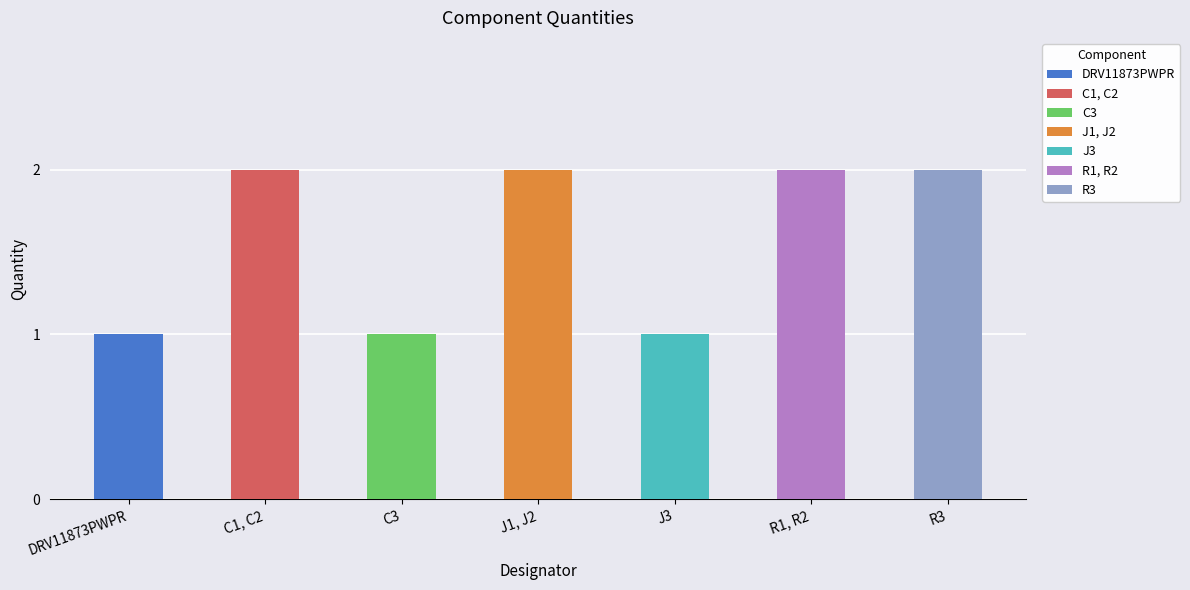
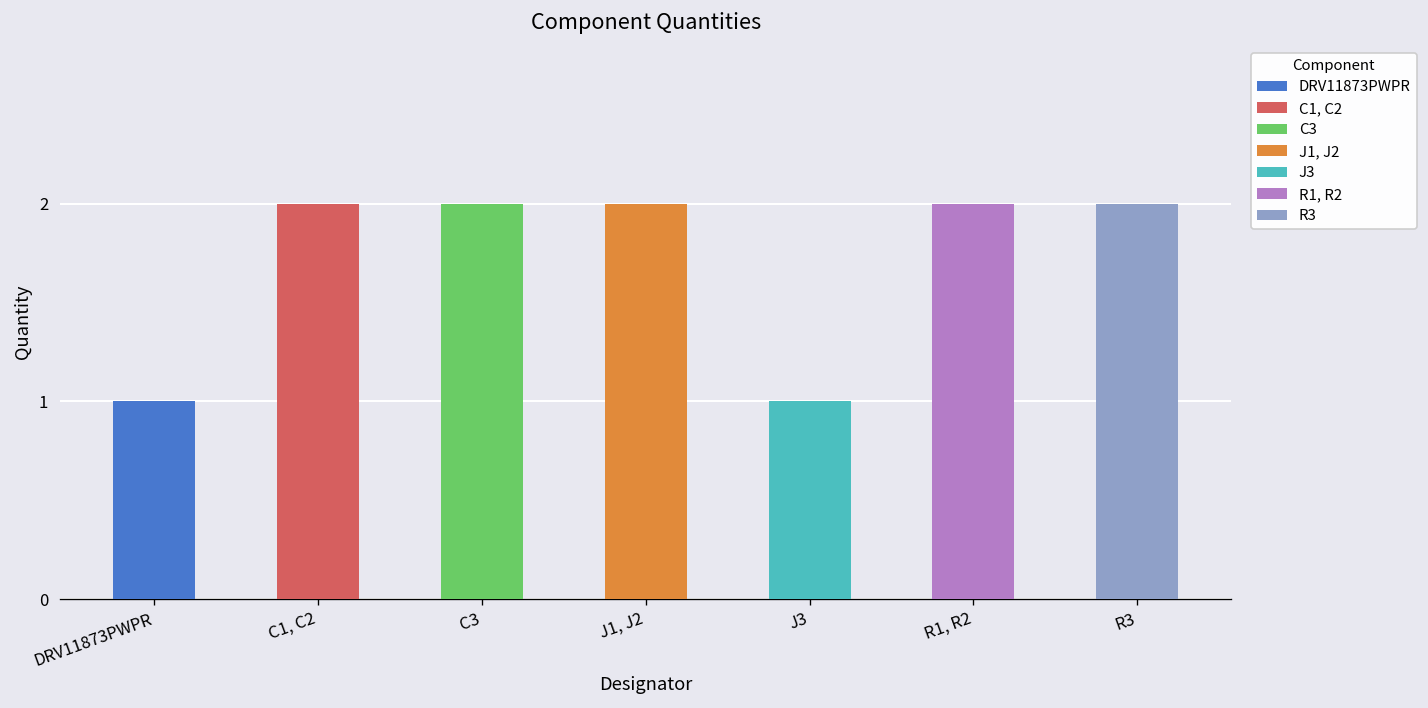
C3: 1 -> 2
